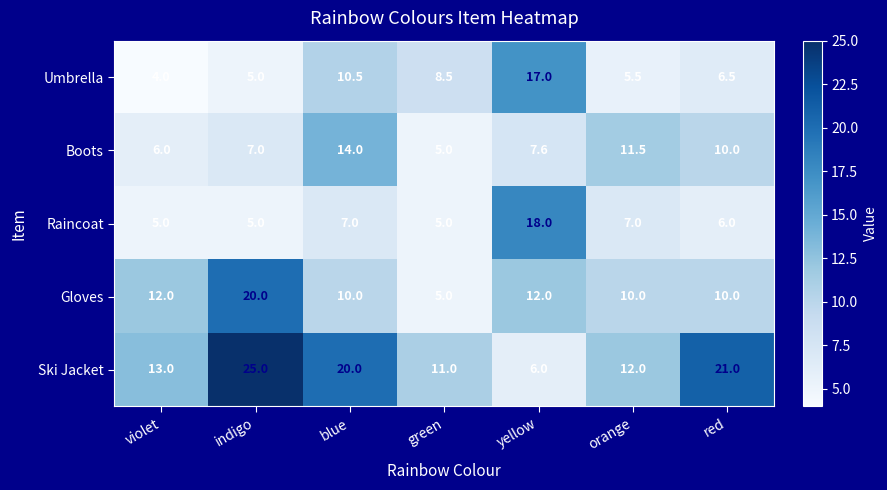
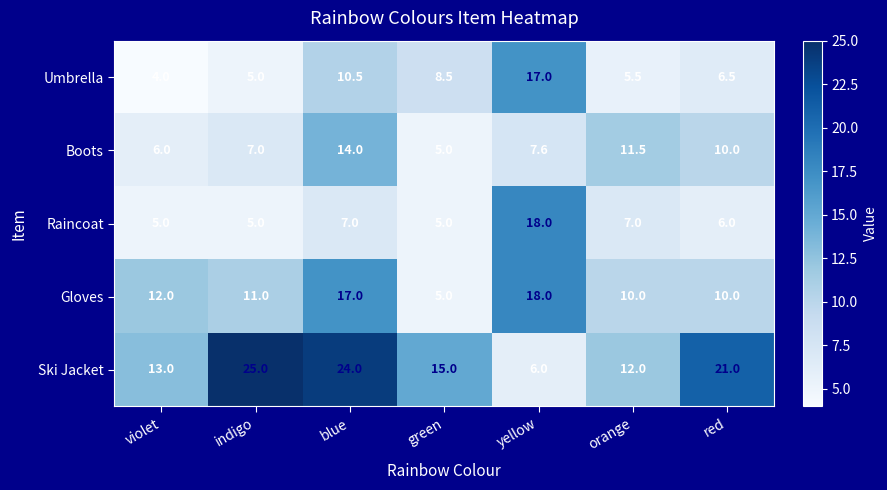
Gloves, indigo: 20.0 -> 11.0
Gloves, blue: 10.0 -> 17.0
Gloves, yellow: 12.0 -> 18.0
Ski Jacket, blue: 20.0 -> 24.0
Ski Jacket, green: 11.0 -> 15.0
